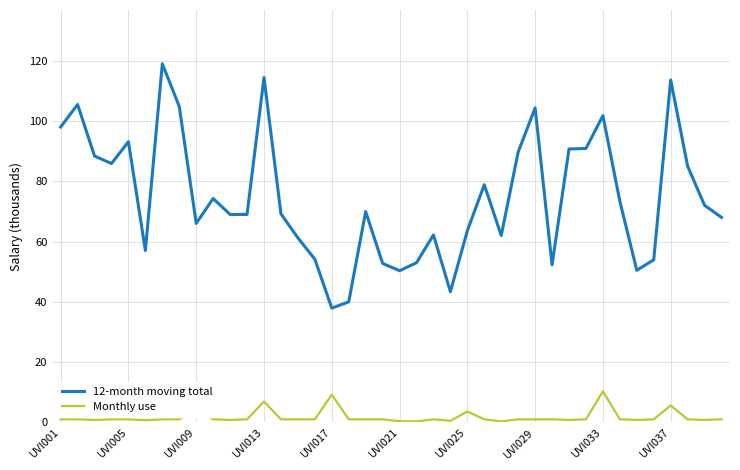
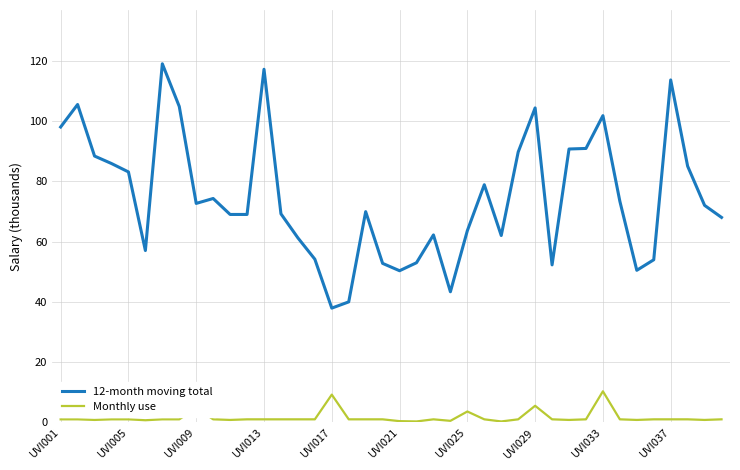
12-month moving total, UVI005: 93 -> 83
12-month moving total, UVI009: 66 -> 73
12-month moving total, UVI013: 114 -> 117
Monthly use, UVI013: 7 -> 1
Monthly use, UVI029: 1 -> 6
Monthly use, UVI037: 6 -> 1
